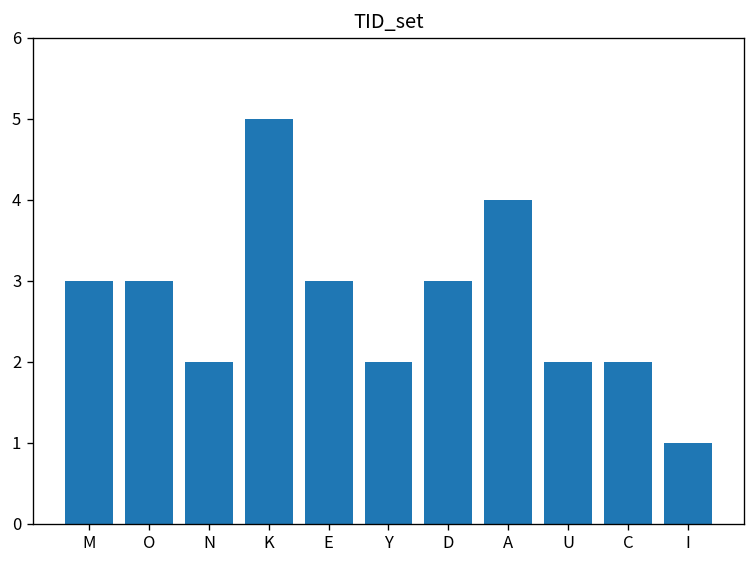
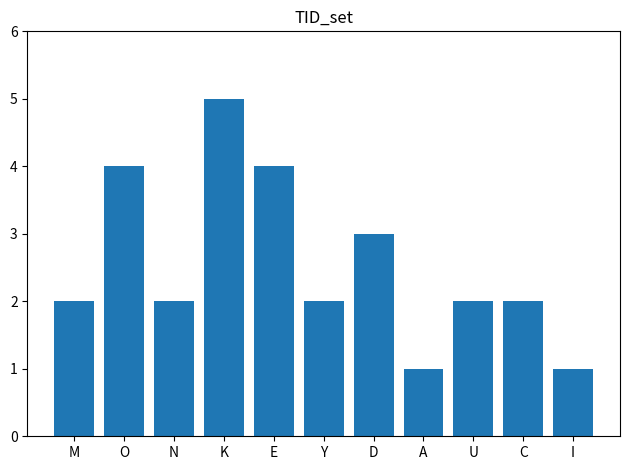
M: 3 -> 2
O: 3 -> 4
E: 3 -> 4
A: 4 -> 1
